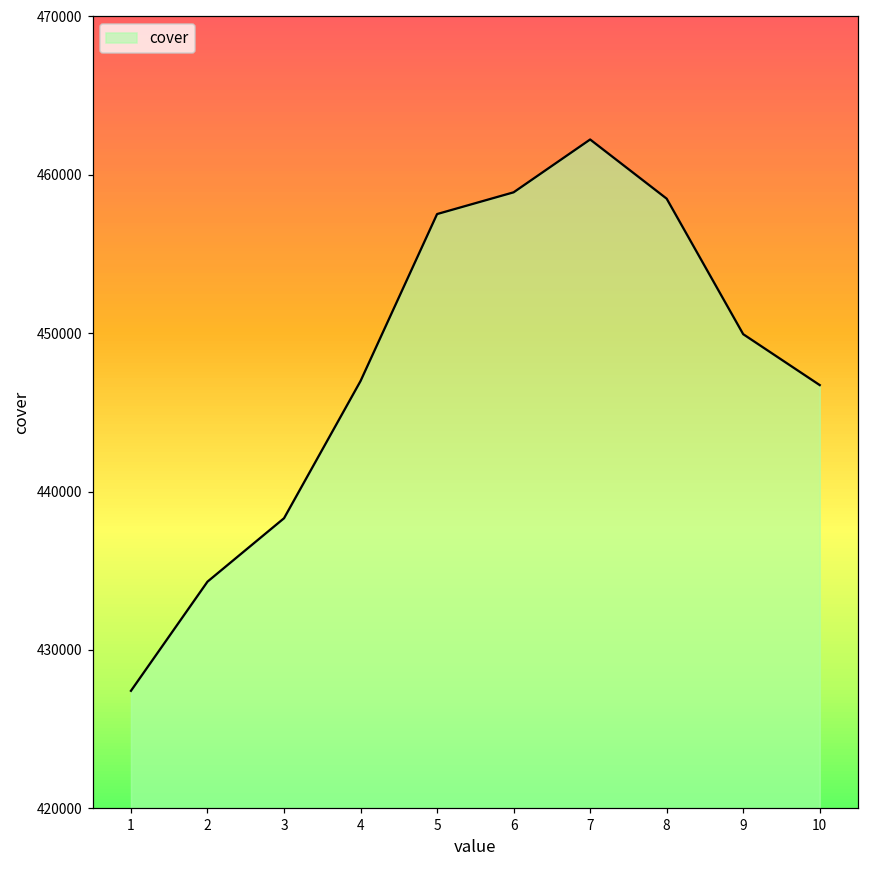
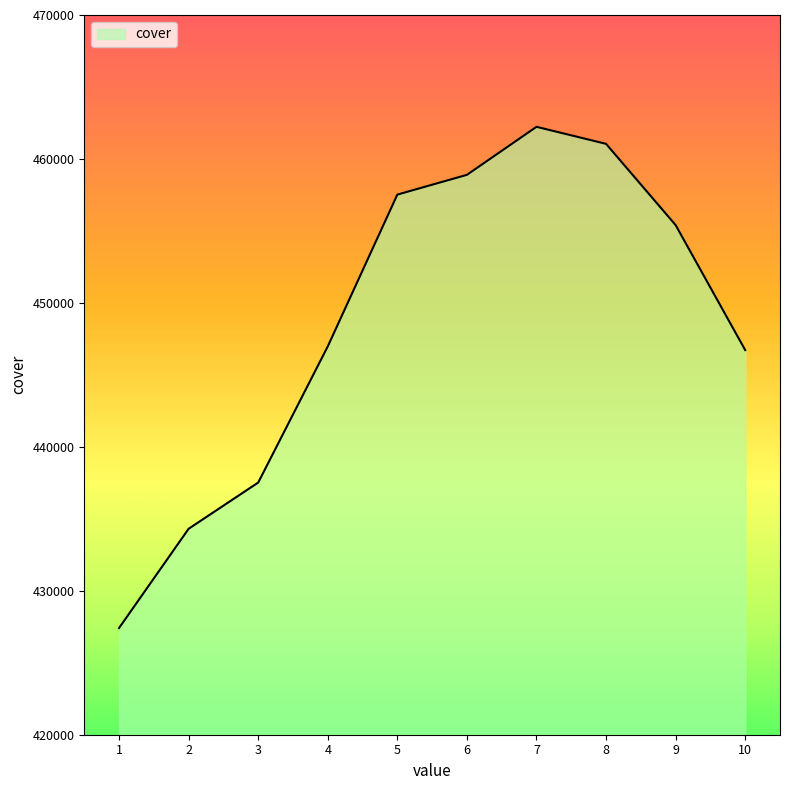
3: 438300 -> 437500
8: 458500 -> 461000
9: 449900 -> 455400
